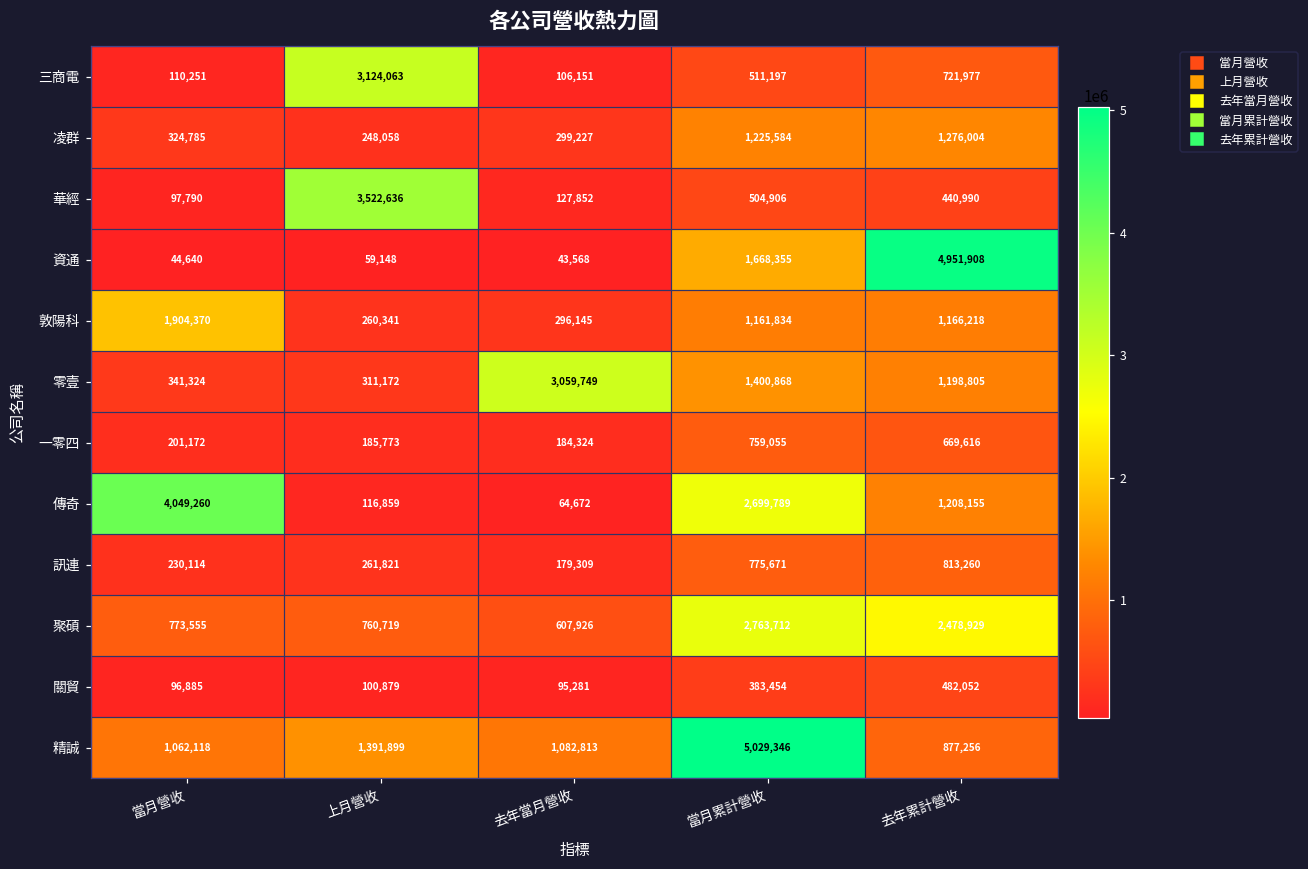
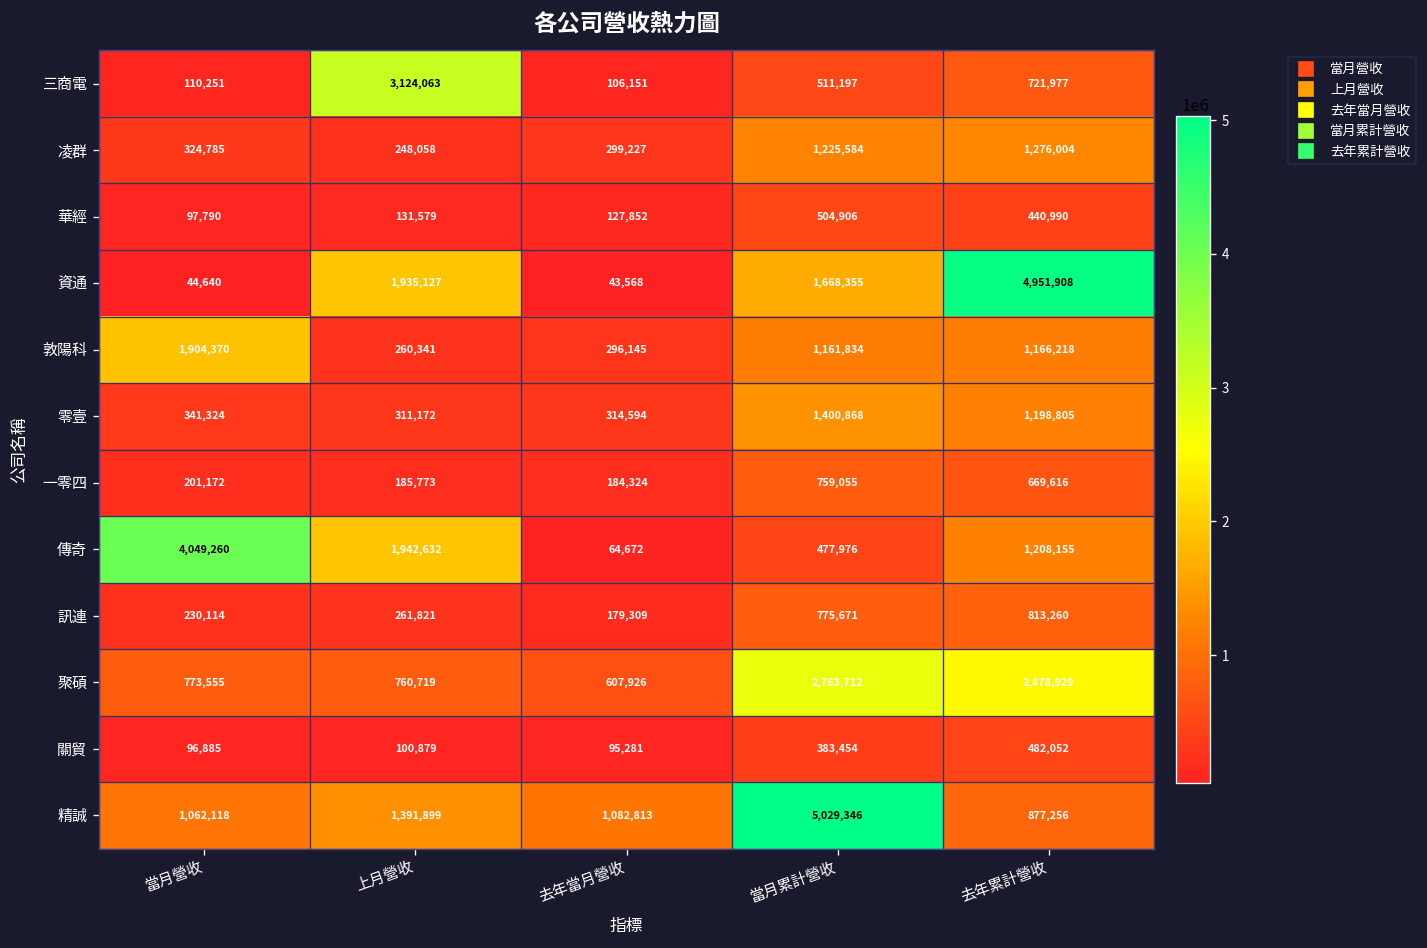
華經, 上月營收: 3,522,636 -> 131,579
資通, 上月營收: 59,148 -> 1,935,127
零壹, 去年當月營收: 3,059,749 -> 314,594
傳奇, 上月營收: 116,859 -> 1,942,632
傳奇, 當月累計營收: 2,699,789 -> 477,976
